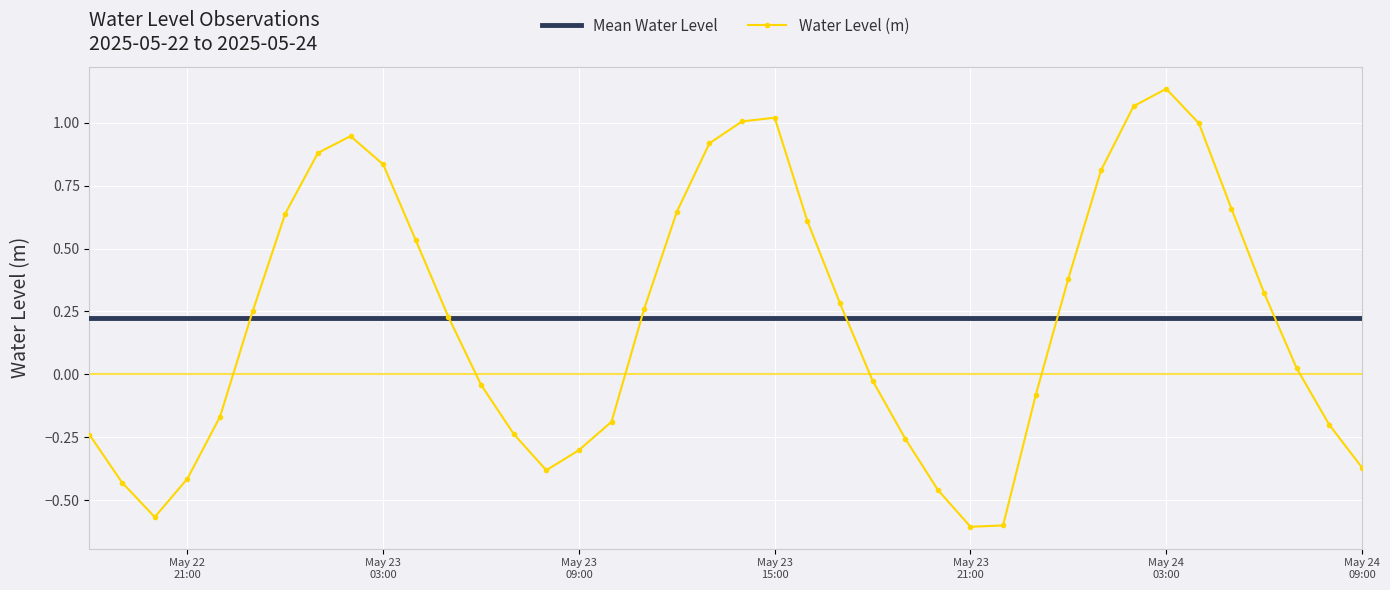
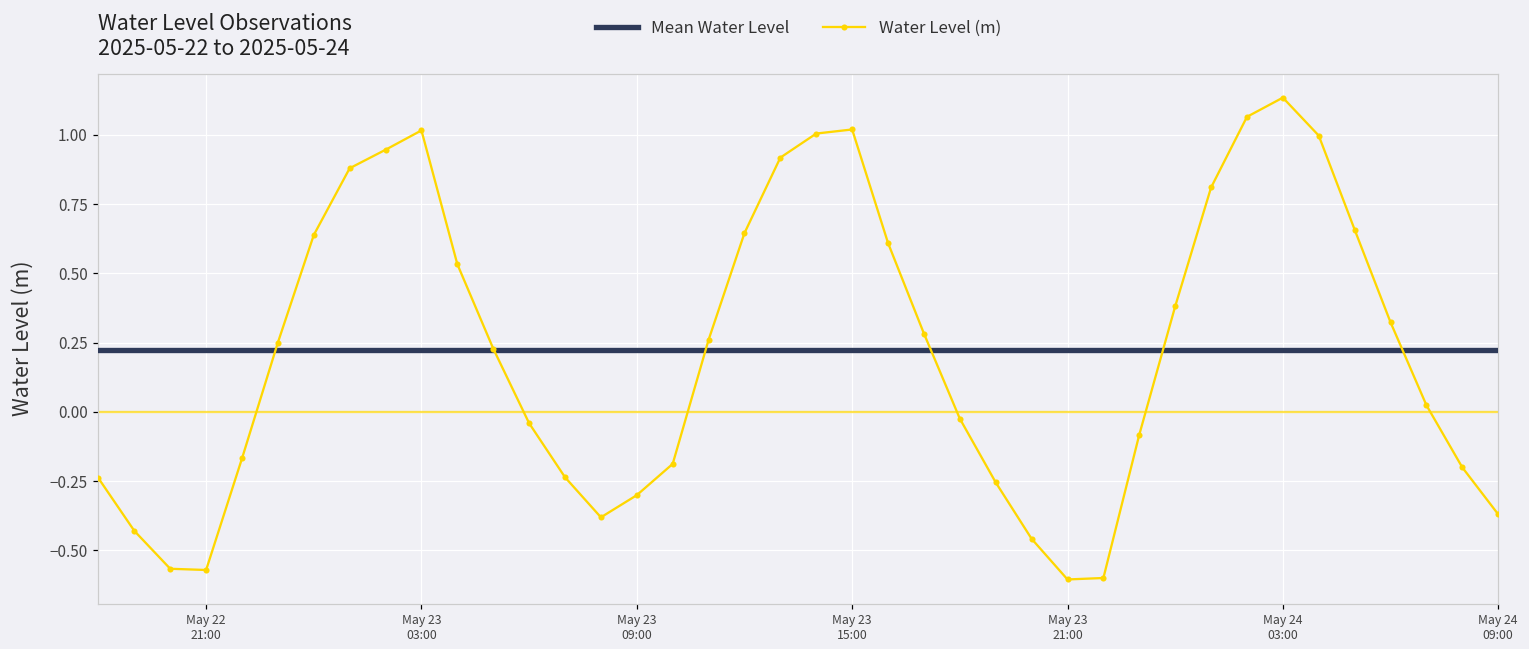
May 22 21:00: -0.41 -> -0.57
May 23 03:00: 0.83 -> 1.02
